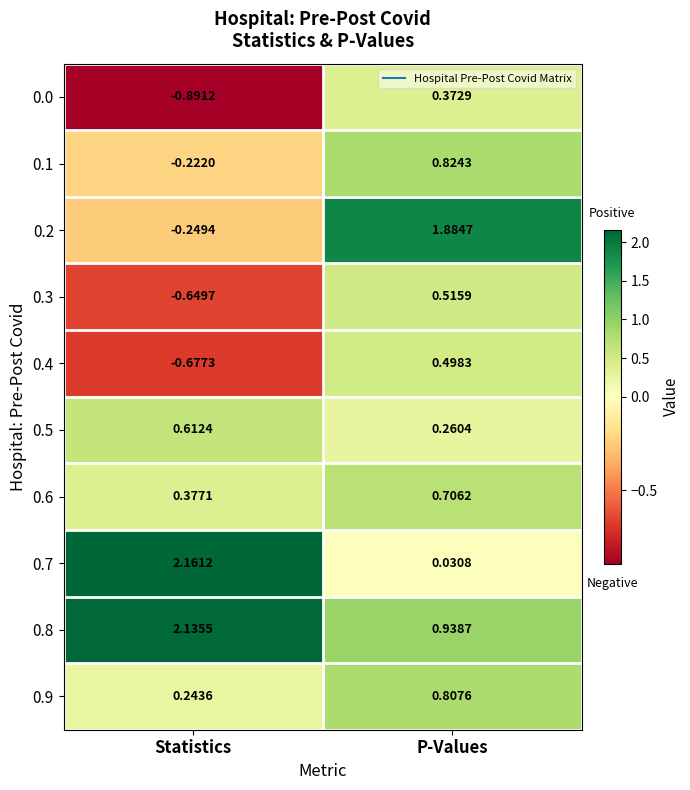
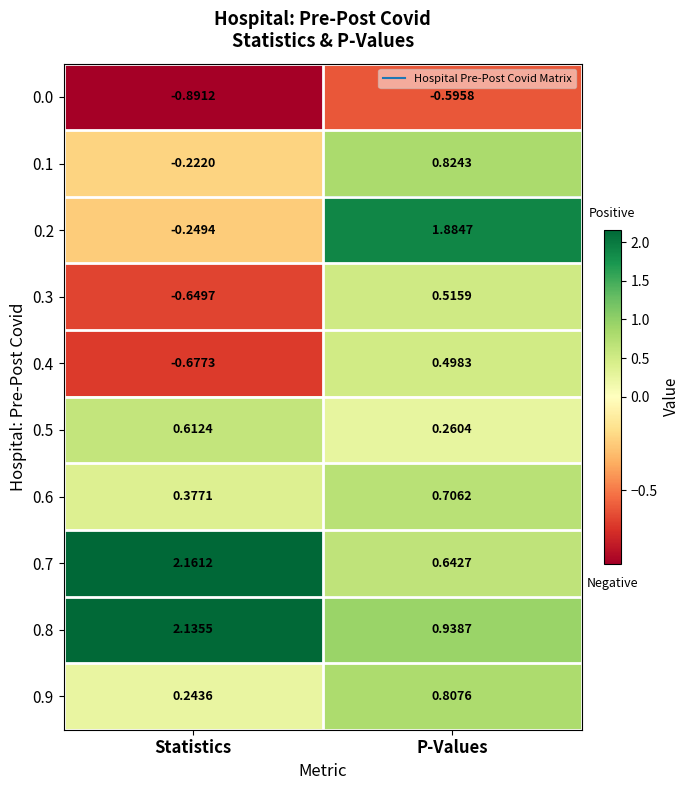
0.0, P-Values: 0.3729 -> -0.5958
0.7, P-Values: 0.0308 -> 0.6427
